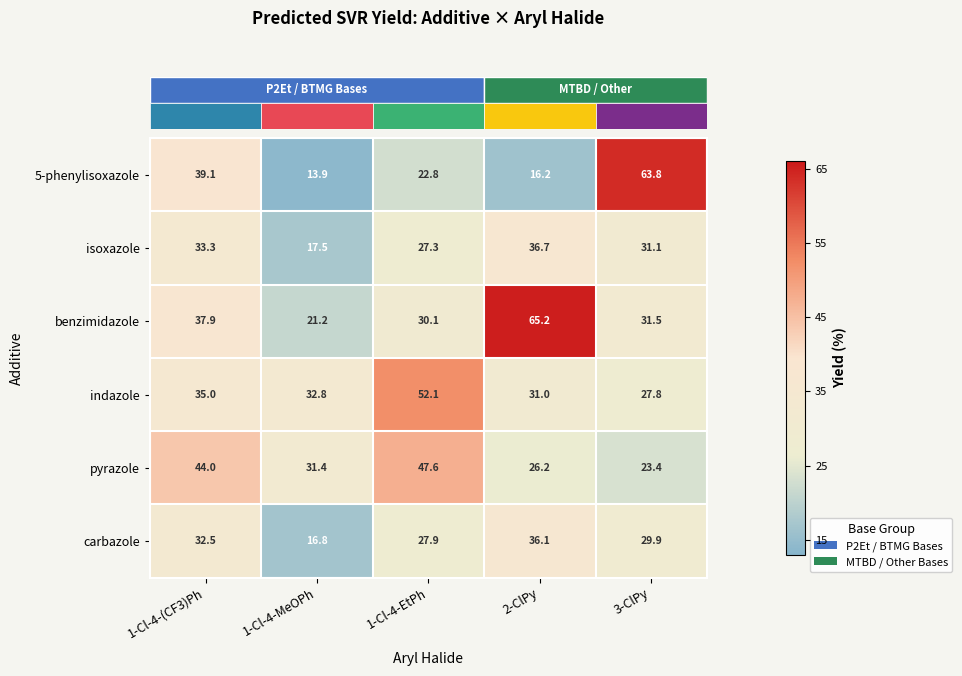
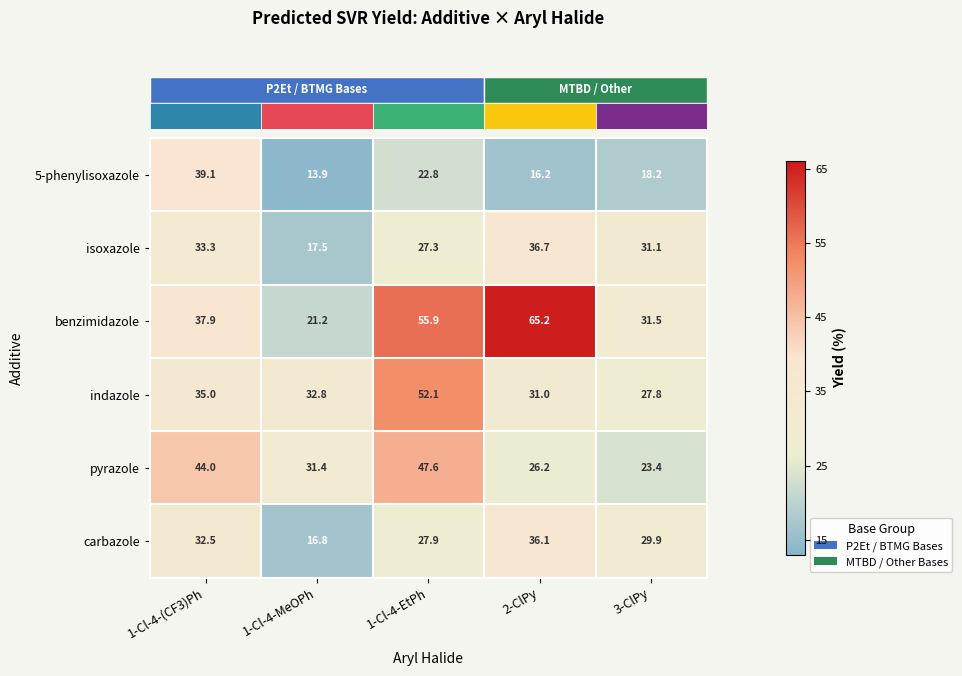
5-phenylisoxazole, 3-ClPy: 63.8 -> 18.2
benzimidazole, 1-Cl-4-EtPh: 30.1 -> 55.9
